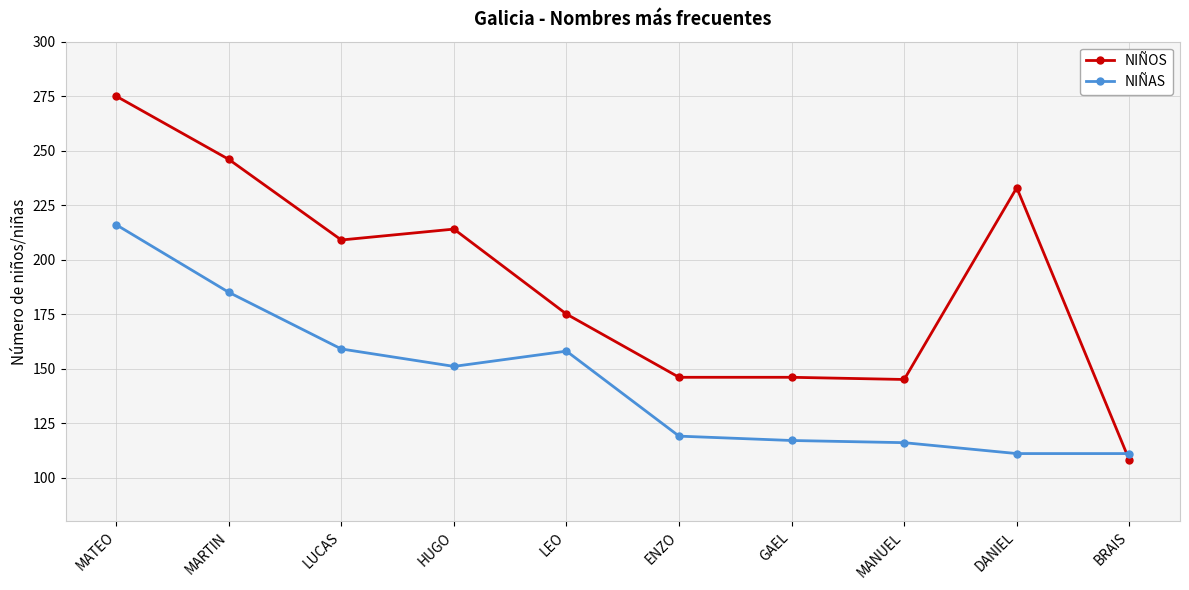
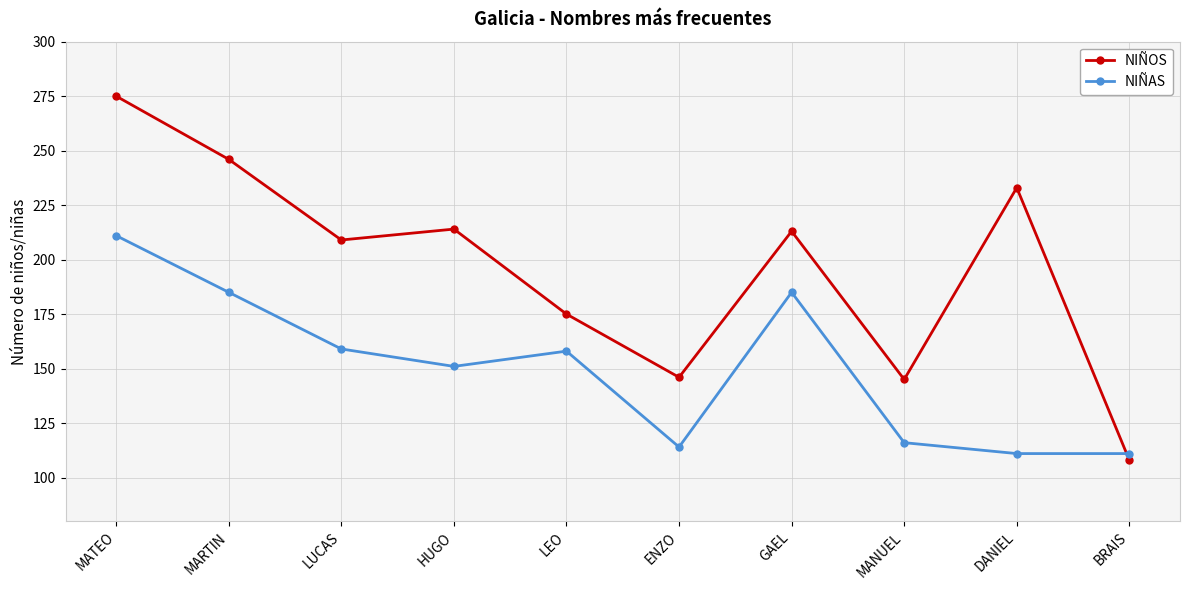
NIÑAS, MATEO: 216 -> 211
NIÑAS, ENZO: 119 -> 114
NIÑOS, GAEL: 146 -> 213
NIÑAS, GAEL: 117 -> 185
